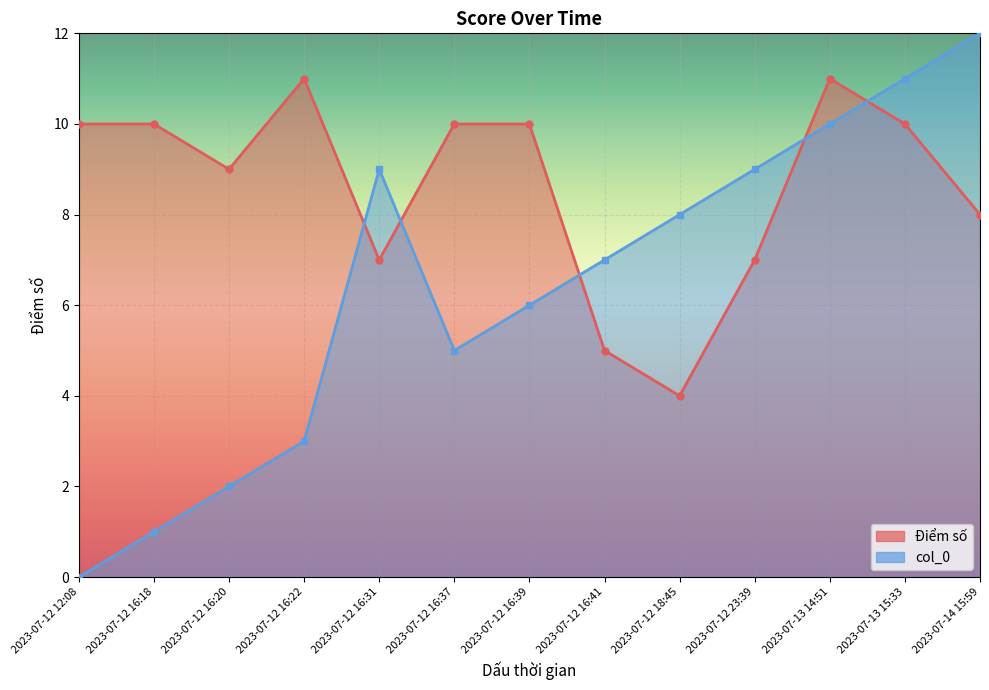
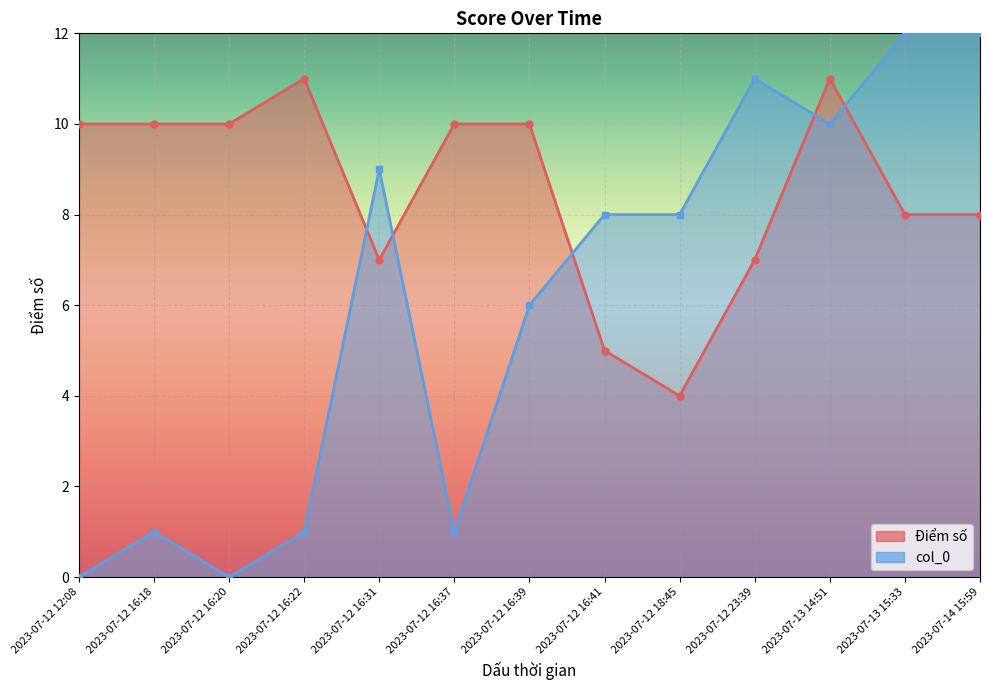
Điểm số, 2023-07-12 16:20: 9 -> 10
col_0, 2023-07-12 16:20: 2 -> 0
col_0, 2023-07-12 16:22: 3 -> 1
col_0, 2023-07-12 16:37: 5 -> 1
col_0, 2023-07-12 16:41: 7 -> 8
col_0, 2023-07-12 23:39: 9 -> 11
Điểm số, 2023-07-13 15:33: 10 -> 8
col_0, 2023-07-13 15:33: 11 -> 12
